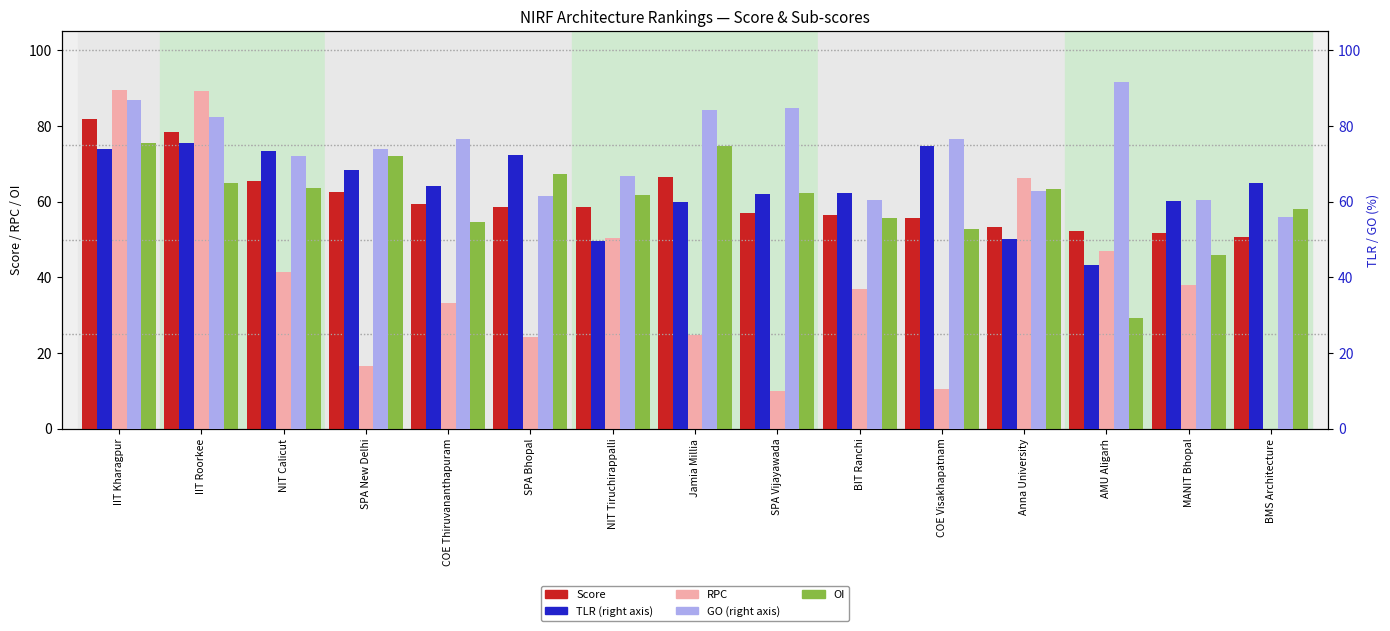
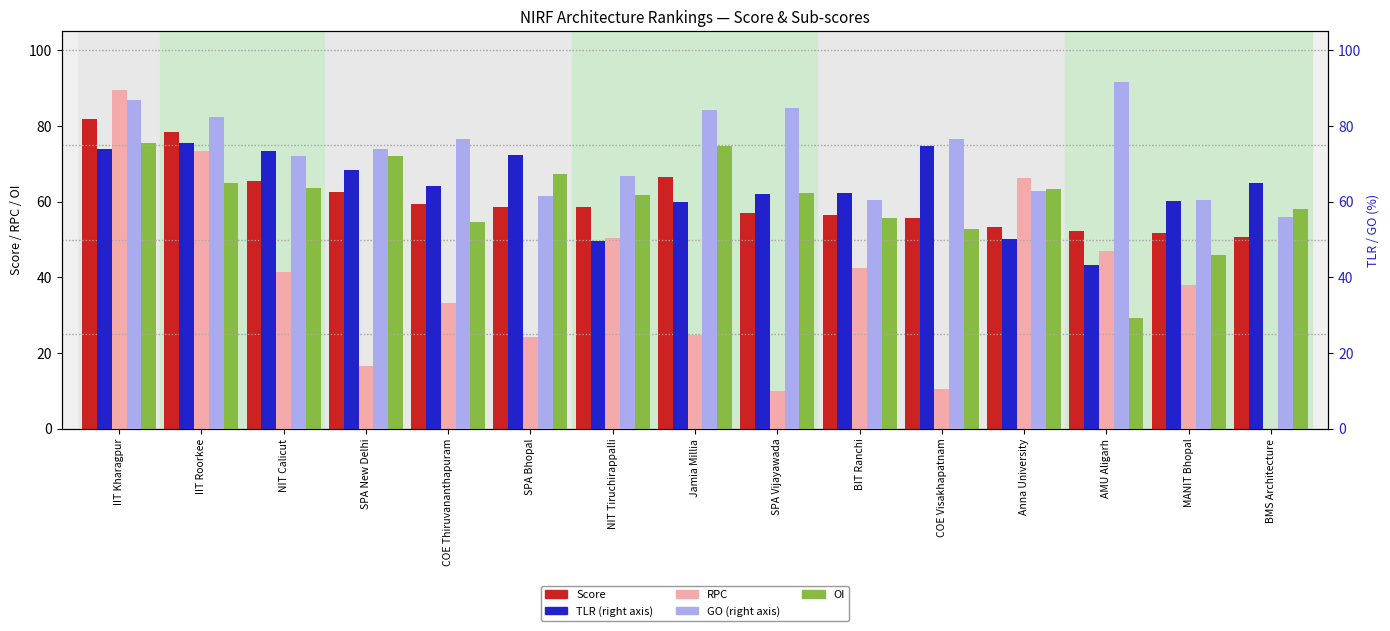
RPC, IIT Roorkee: 89 -> 73
RPC, BIT Ranchi: 37 -> 43
